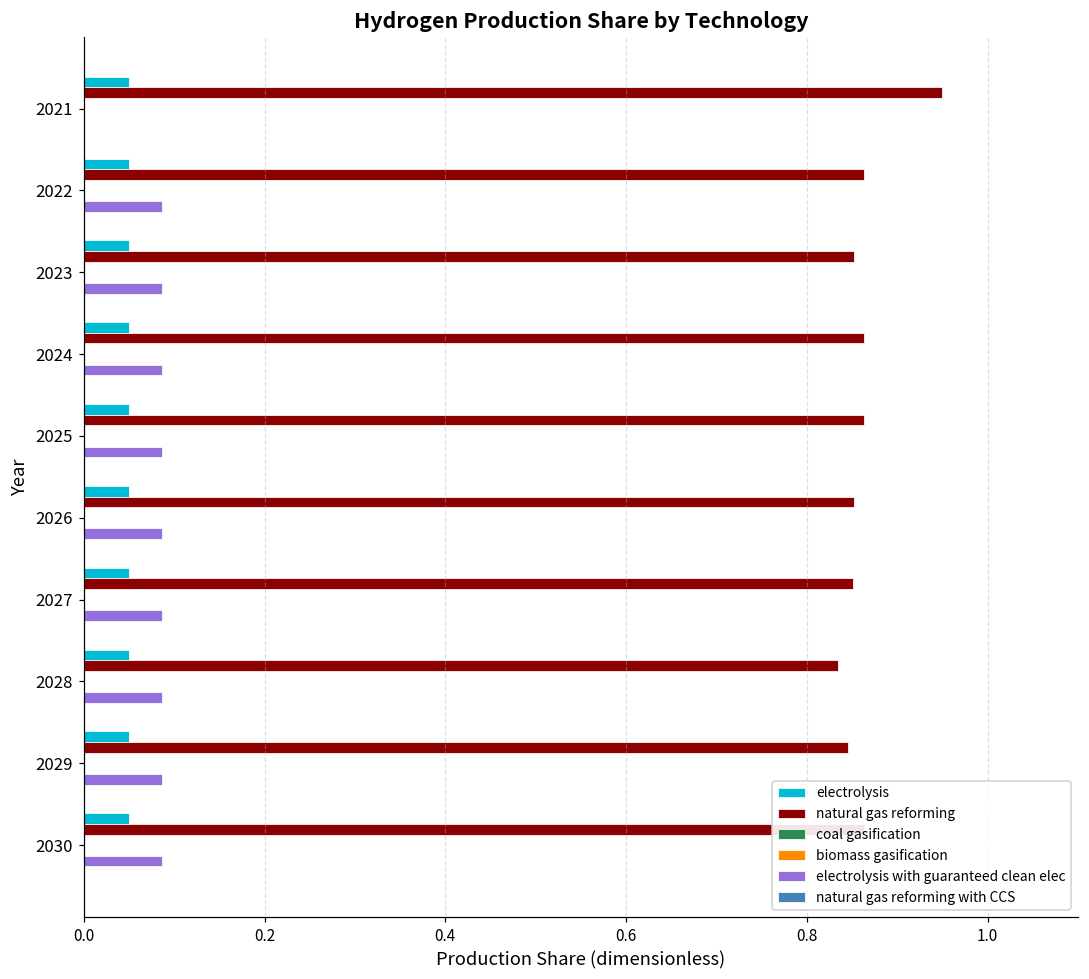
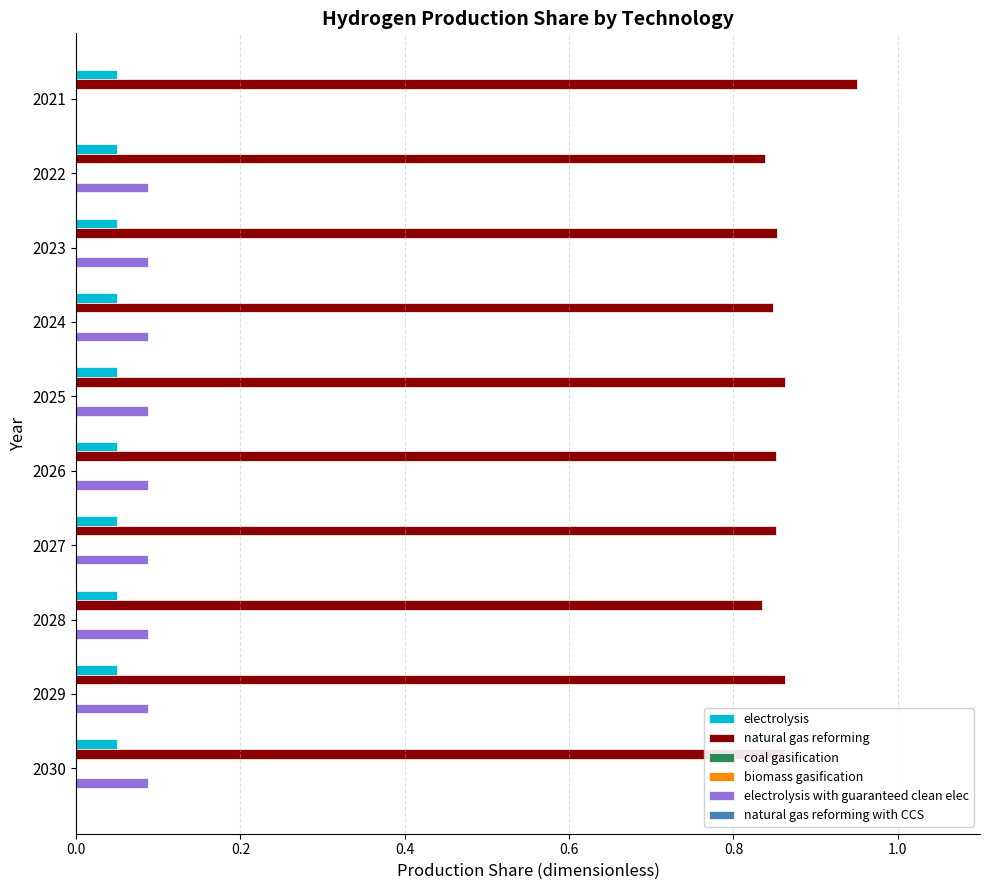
natural gas reforming, 2022: 0.86 -> 0.84
natural gas reforming, 2024: 0.86 -> 0.85
natural gas reforming, 2029: 0.85 -> 0.86
